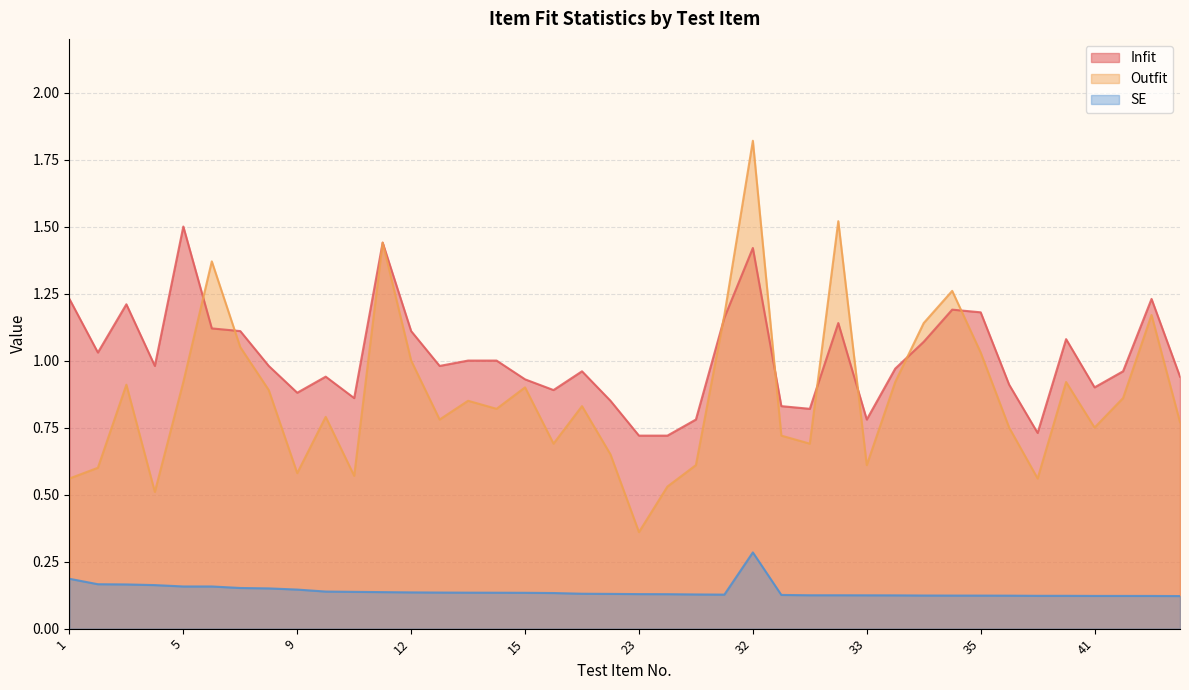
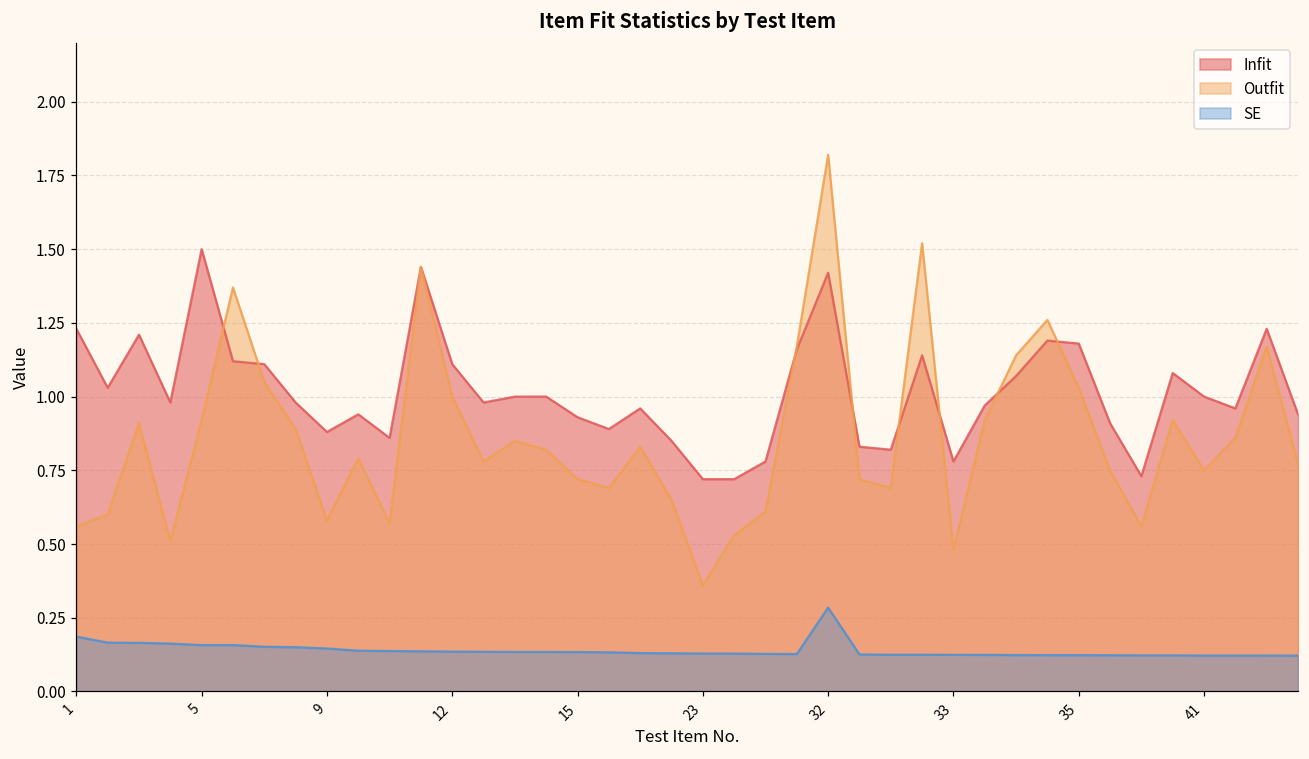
Outfit, 15: 0.90 -> 0.72
Outfit, 33: 0.61 -> 0.48
Infit, 41: 0.9 -> 1.0
